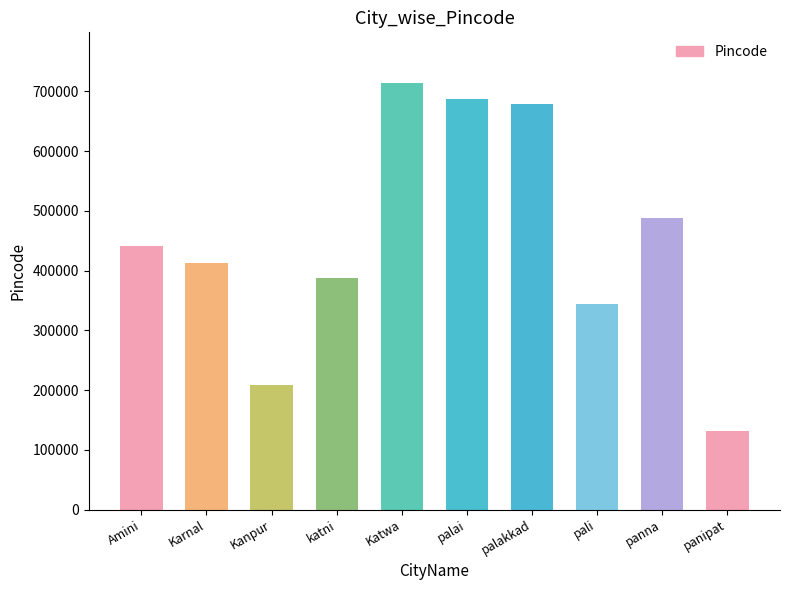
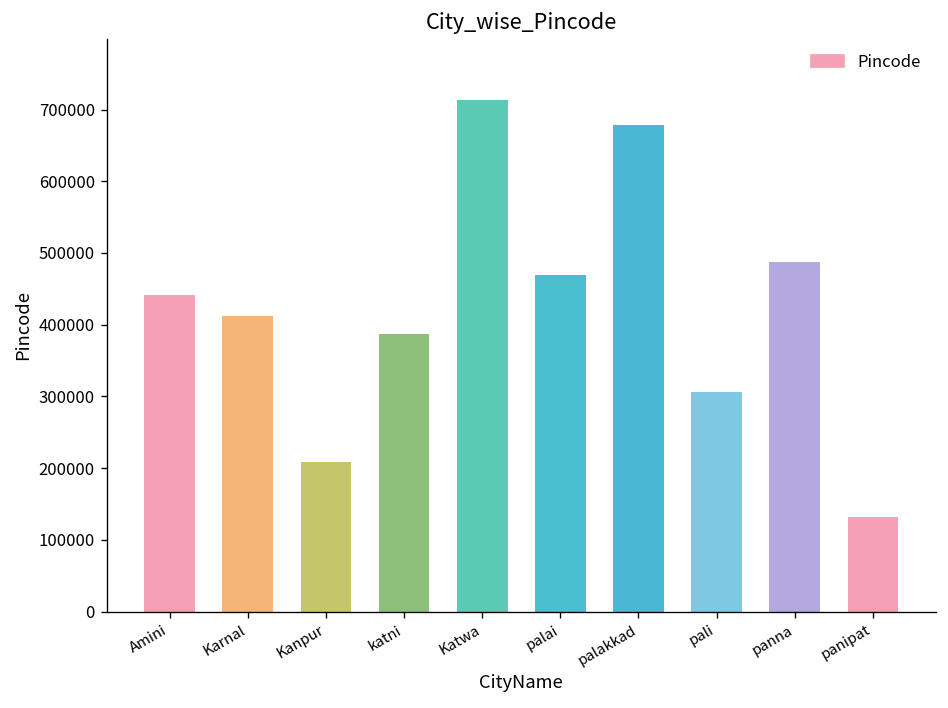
palai: 690000 -> 470000
pali: 340000 -> 310000
